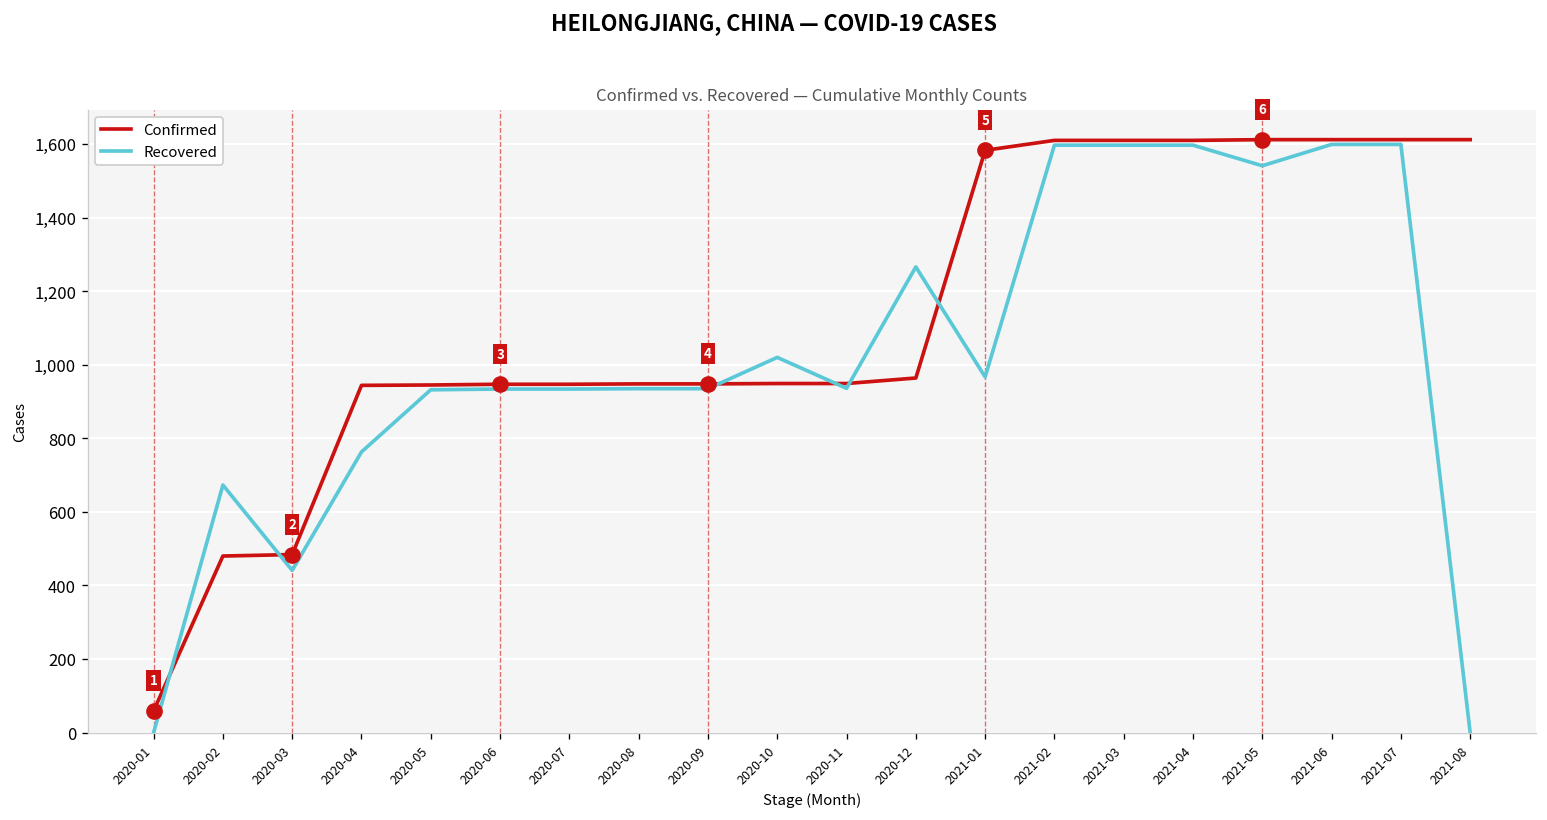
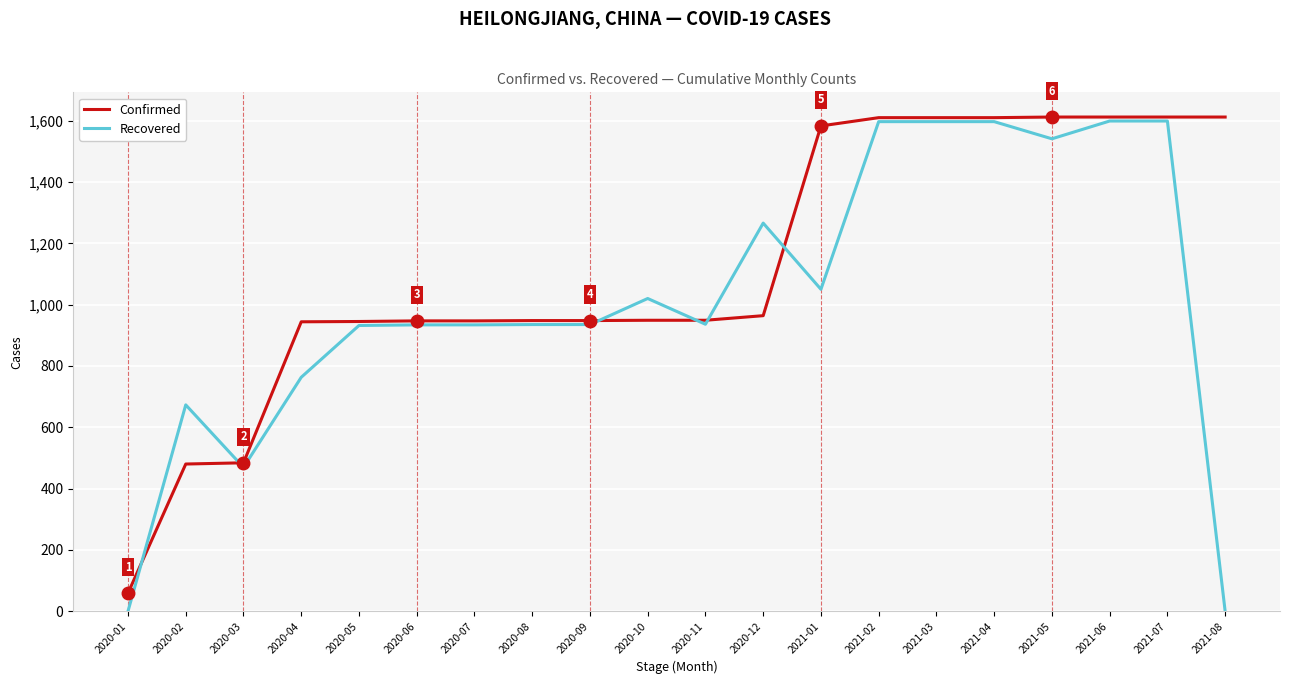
Recovered, 2020-03: 440 -> 470
Recovered, 2021-01: 970 -> 1,050
